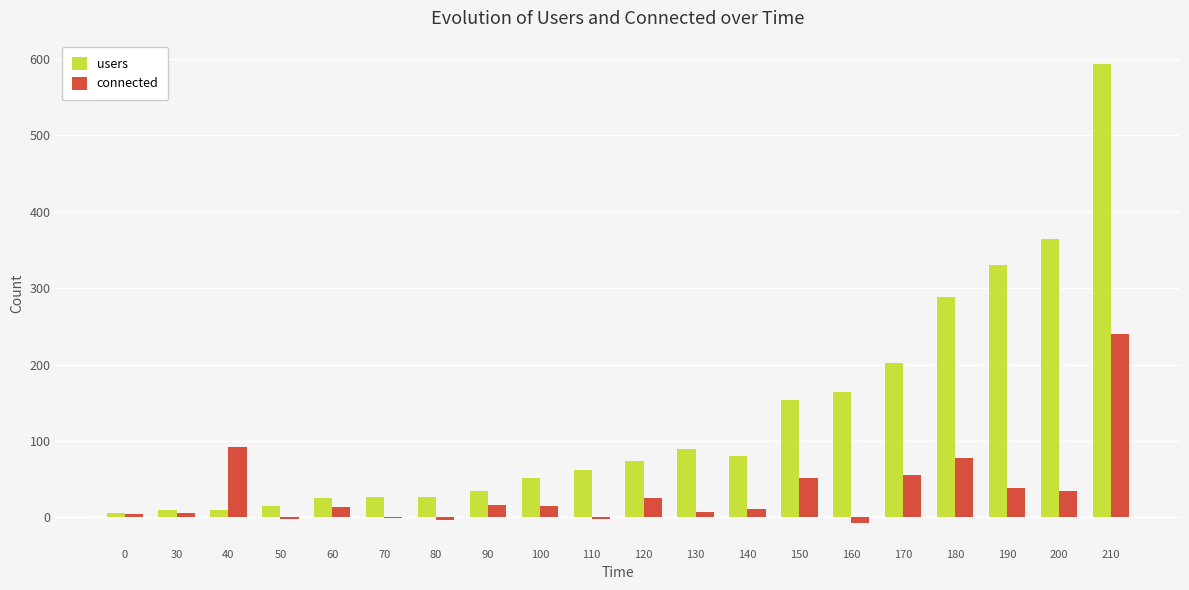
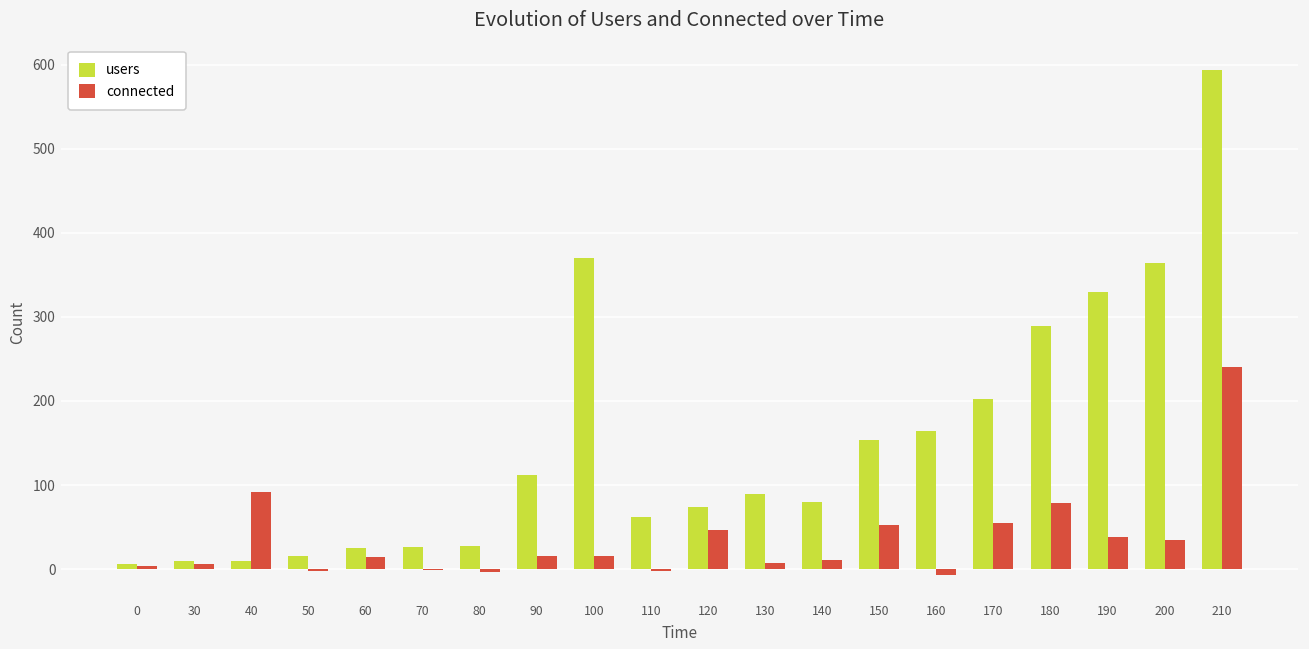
users, 90: 30 -> 110
users, 100: 50 -> 370
connected, 120: 30 -> 50
